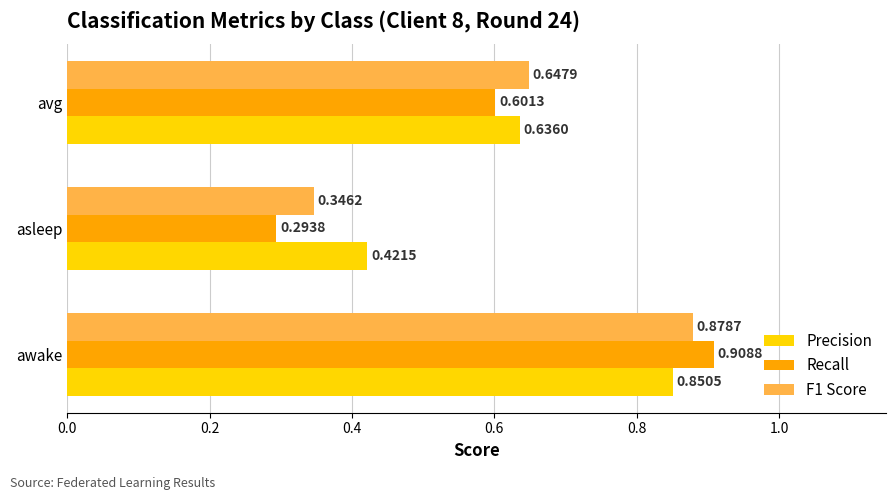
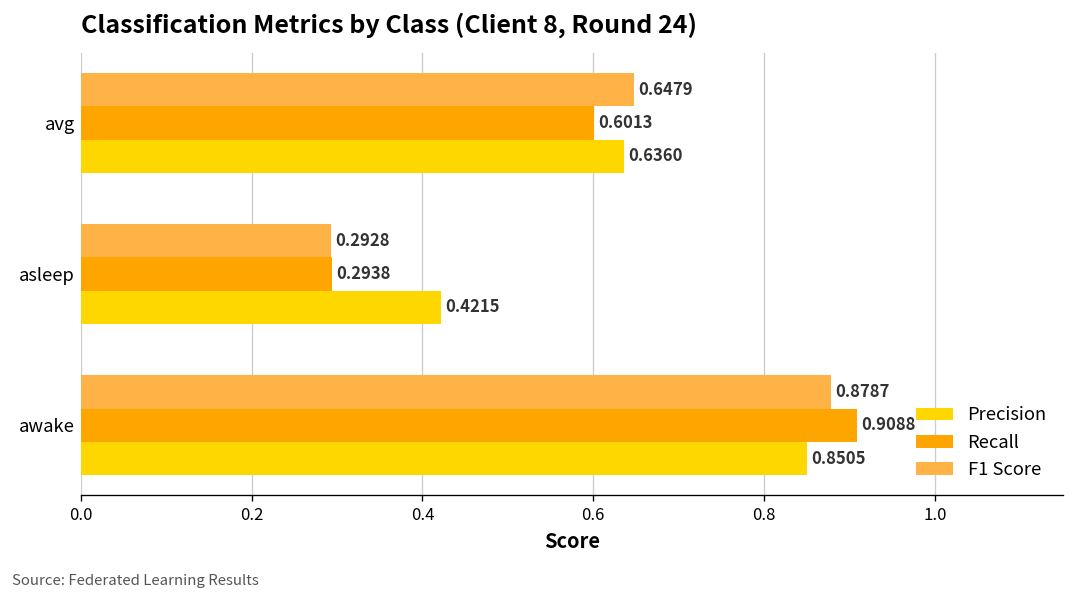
F1 Score, asleep: 0.3462 -> 0.2928
